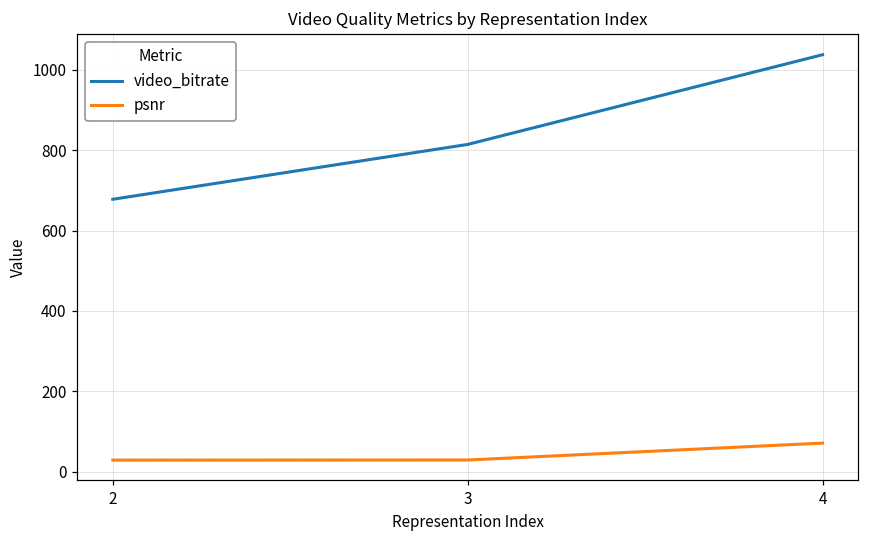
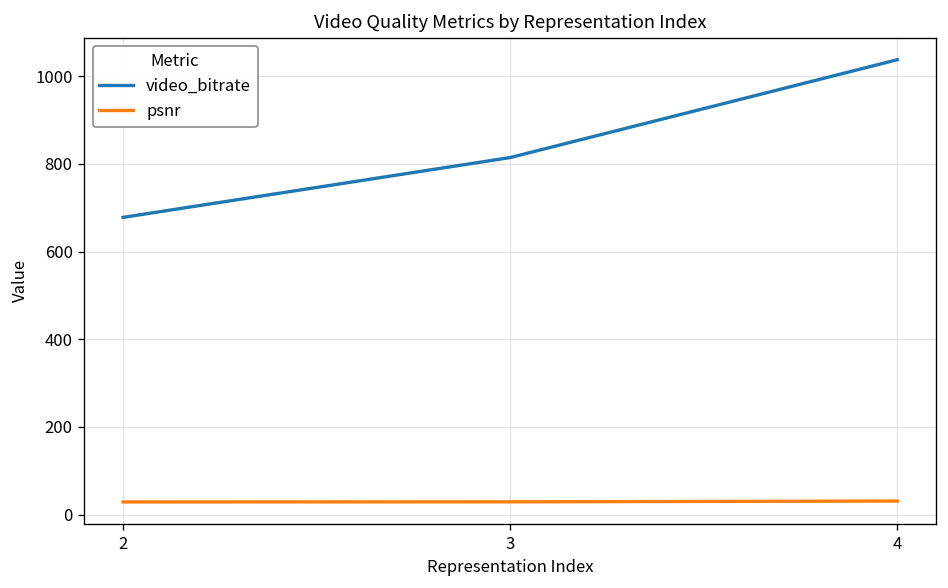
psnr, 4: 70 -> 30
